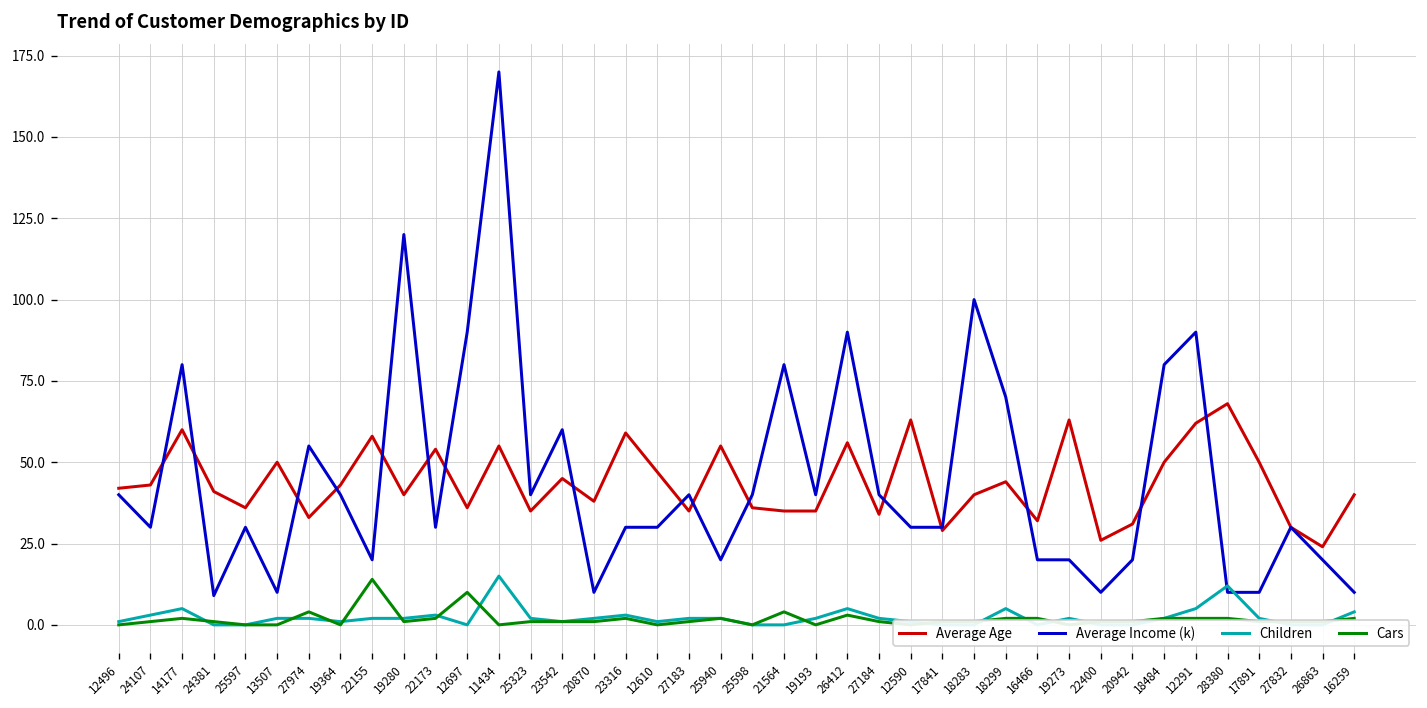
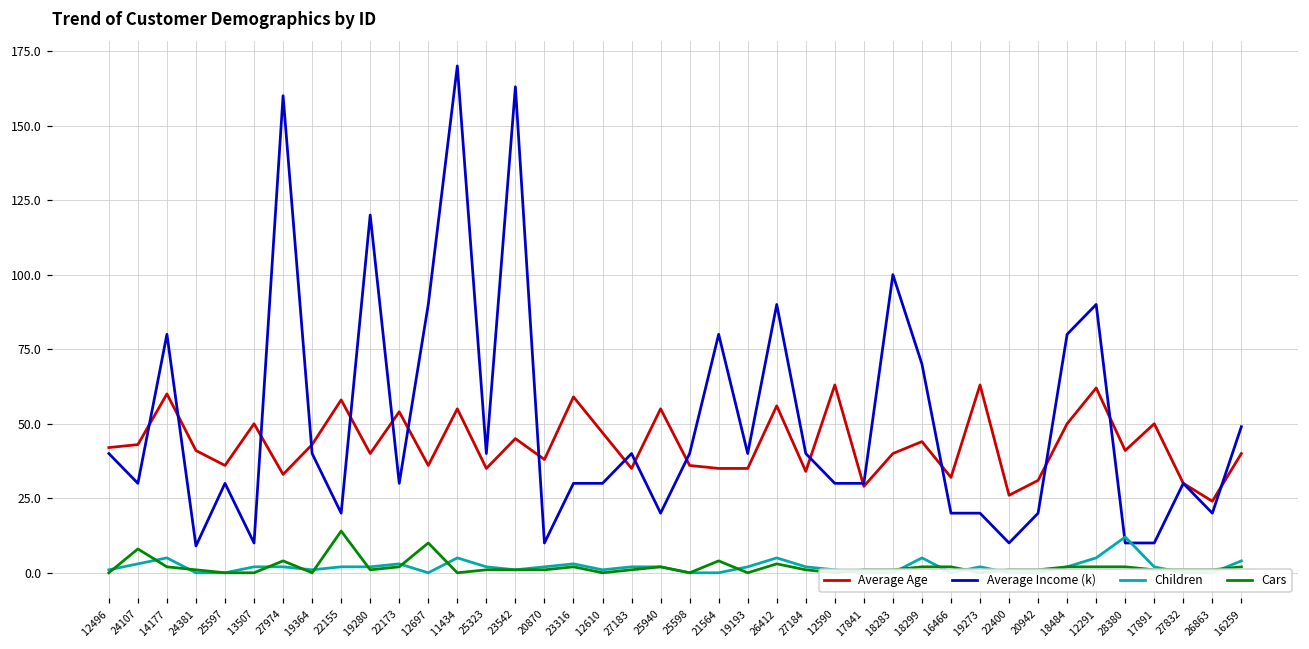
Cars, 24107: 1 -> 8
Average Income (k), 27974: 55 -> 160
Children, 11434: 15 -> 5
Average Income (k), 23542: 60 -> 163
Average Age, 28380: 68 -> 41
Average Income (k), 16259: 10 -> 49
